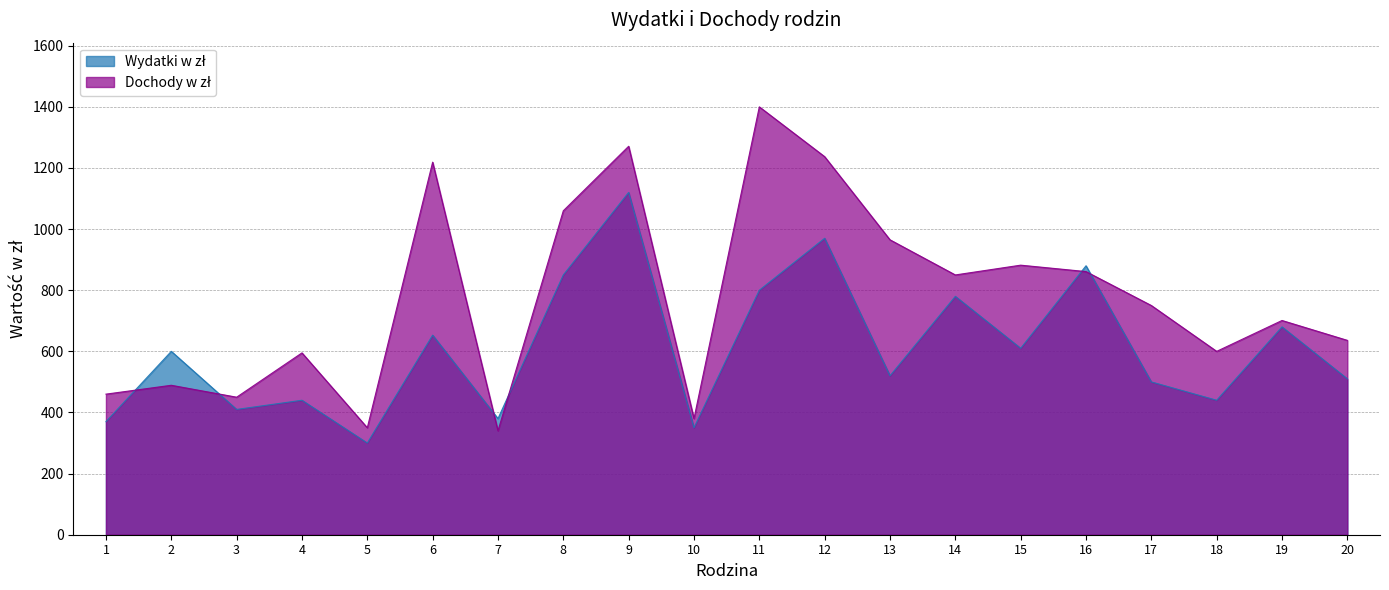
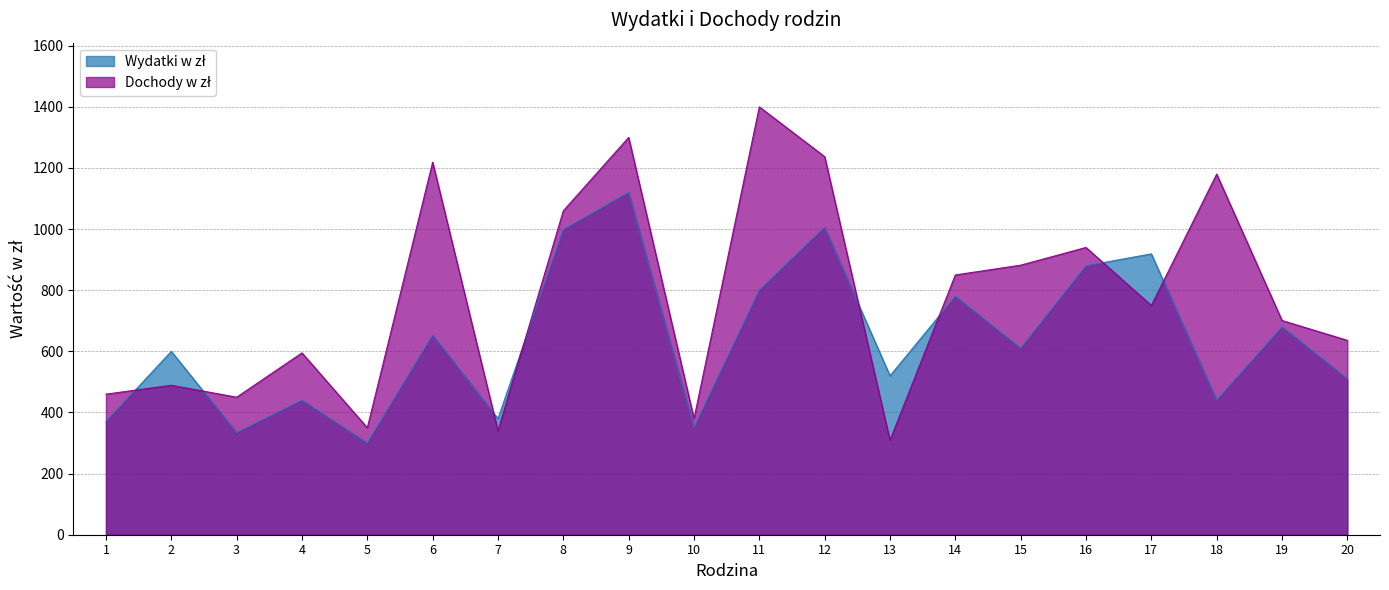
Wydatki w zł, 3: 410 -> 330
Wydatki w zł, 8: 850 -> 1000
Dochody w zł, 9: 1270 -> 1300
Wydatki w zł, 12: 970 -> 1010
Dochody w zł, 13: 970 -> 310
Dochody w zł, 16: 860 -> 940
Wydatki w zł, 17: 500 -> 920
Dochody w zł, 18: 600 -> 1180
